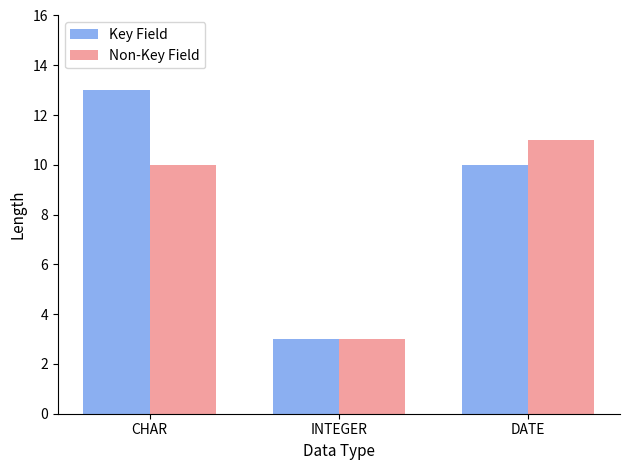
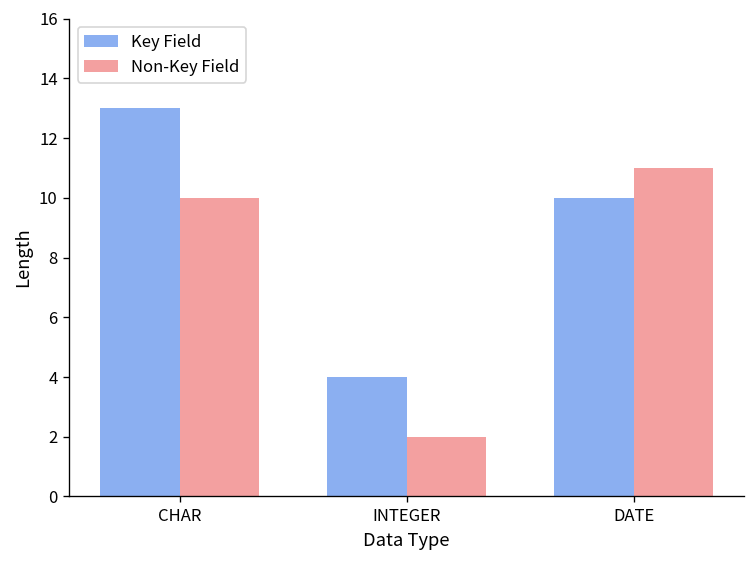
Key Field, INTEGER: 3 -> 4
Non-Key Field, INTEGER: 3 -> 2
